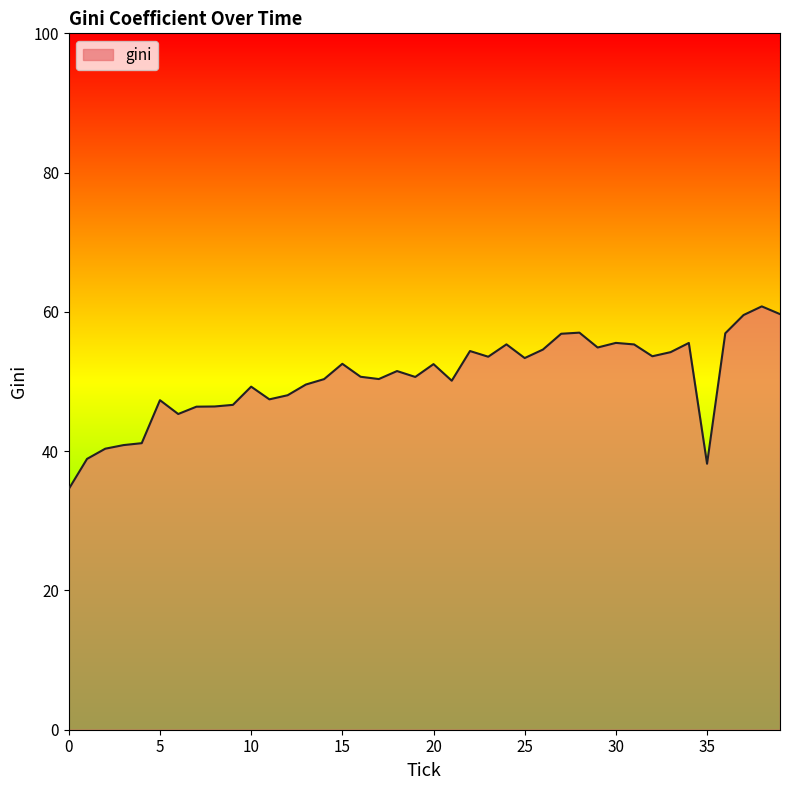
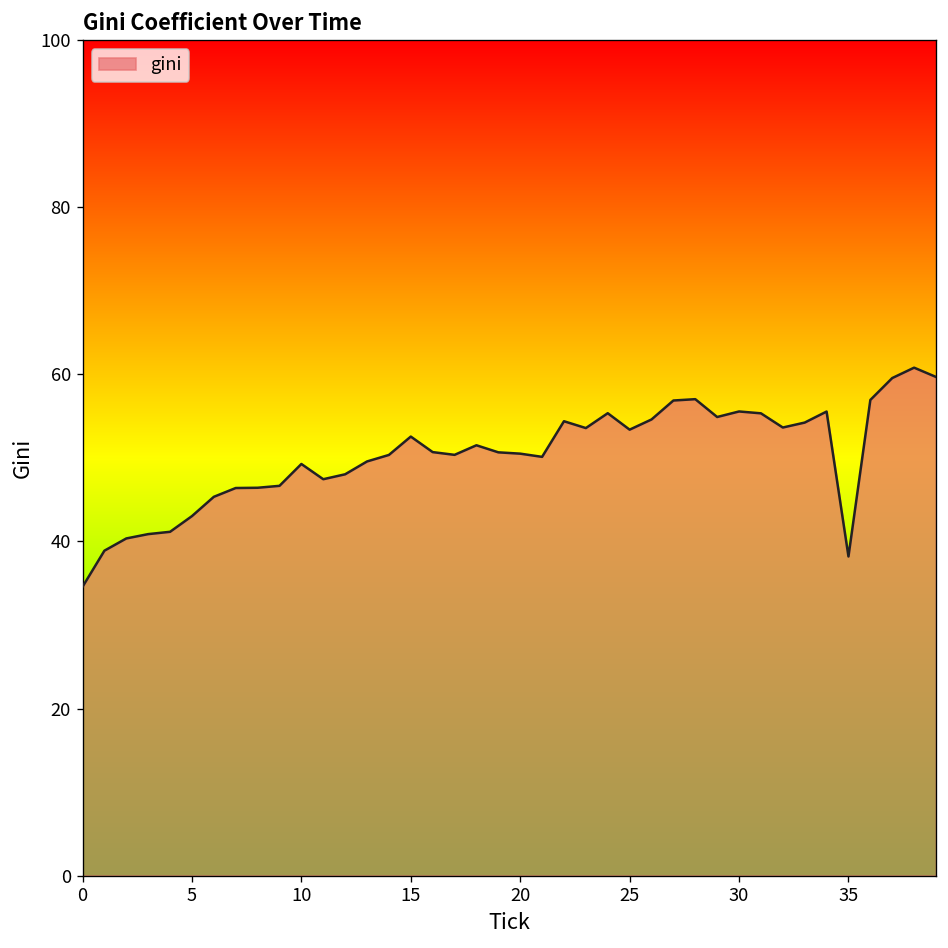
5: 47 -> 43
20: 53 -> 50
